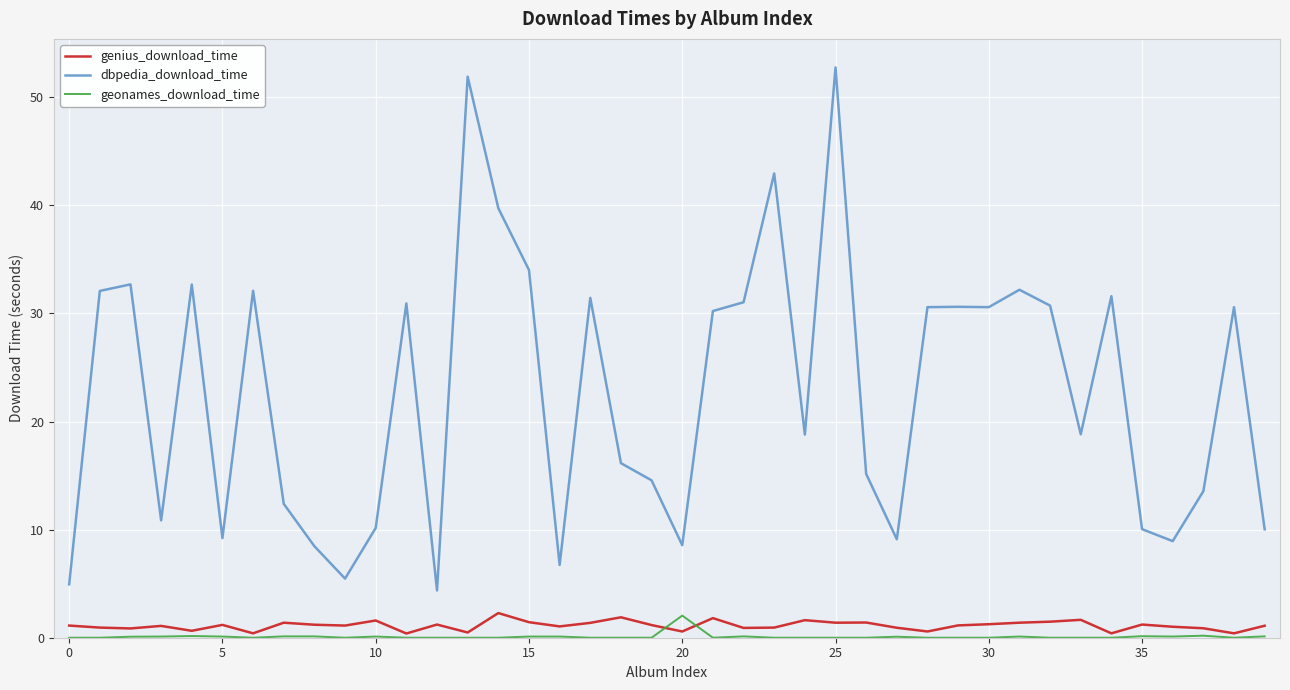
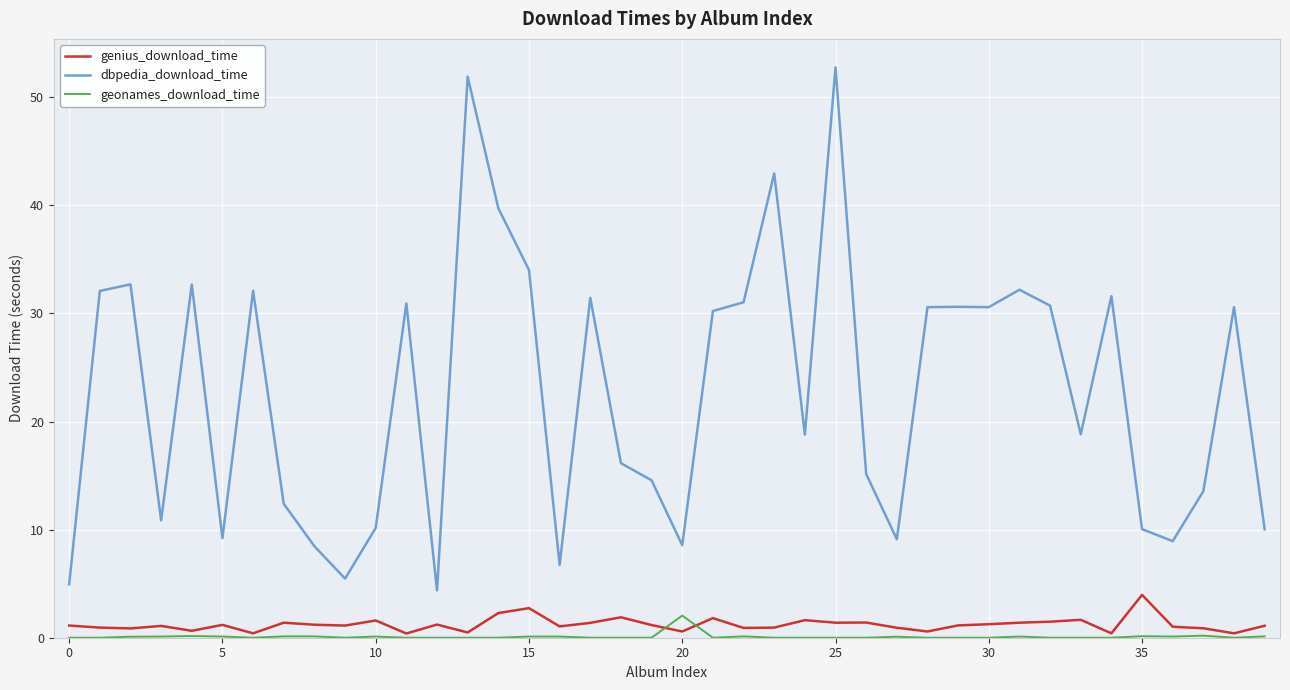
genius_download_time, 15: 1.4 -> 2.7
genius_download_time, 35: 1.2 -> 4.0
